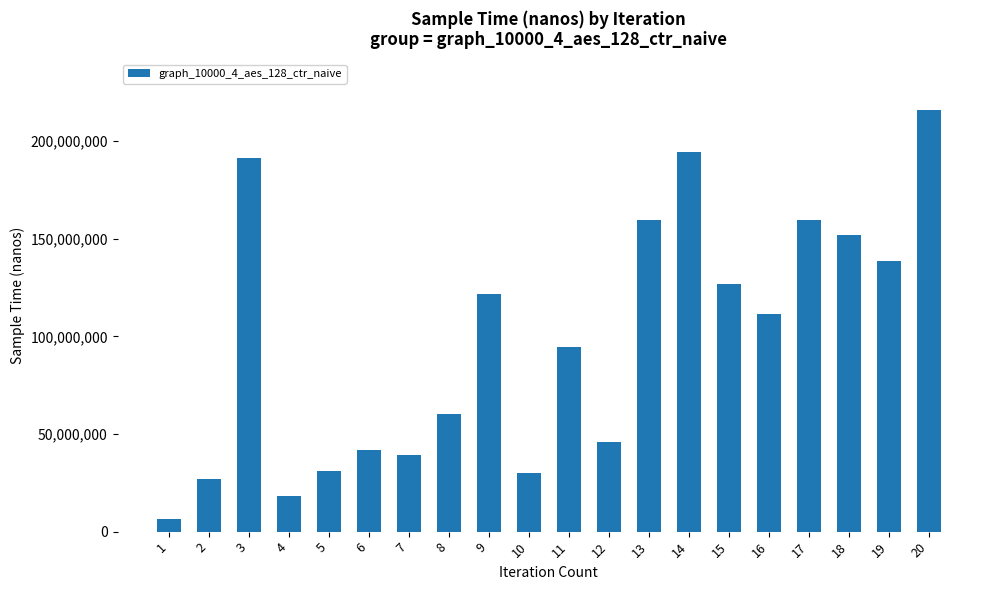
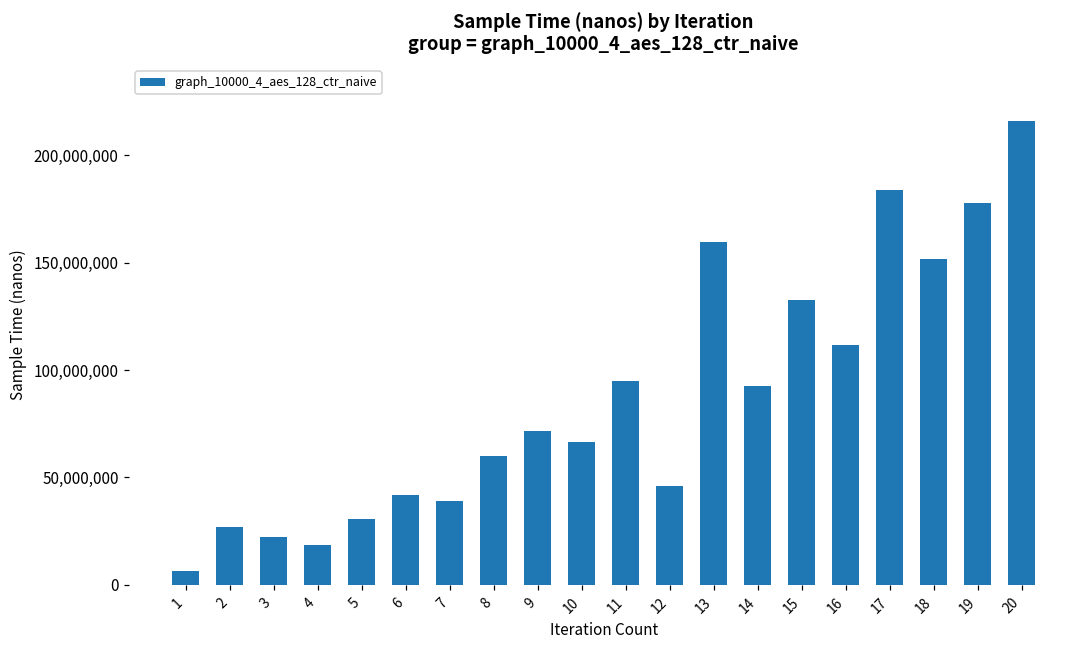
3: 191,000,000 -> 22,000,000
9: 122,000,000 -> 72,000,000
10: 30,000,000 -> 67,000,000
14: 194,000,000 -> 93,000,000
15: 127,000,000 -> 133,000,000
17: 160,000,000 -> 184,000,000
19: 139,000,000 -> 178,000,000
